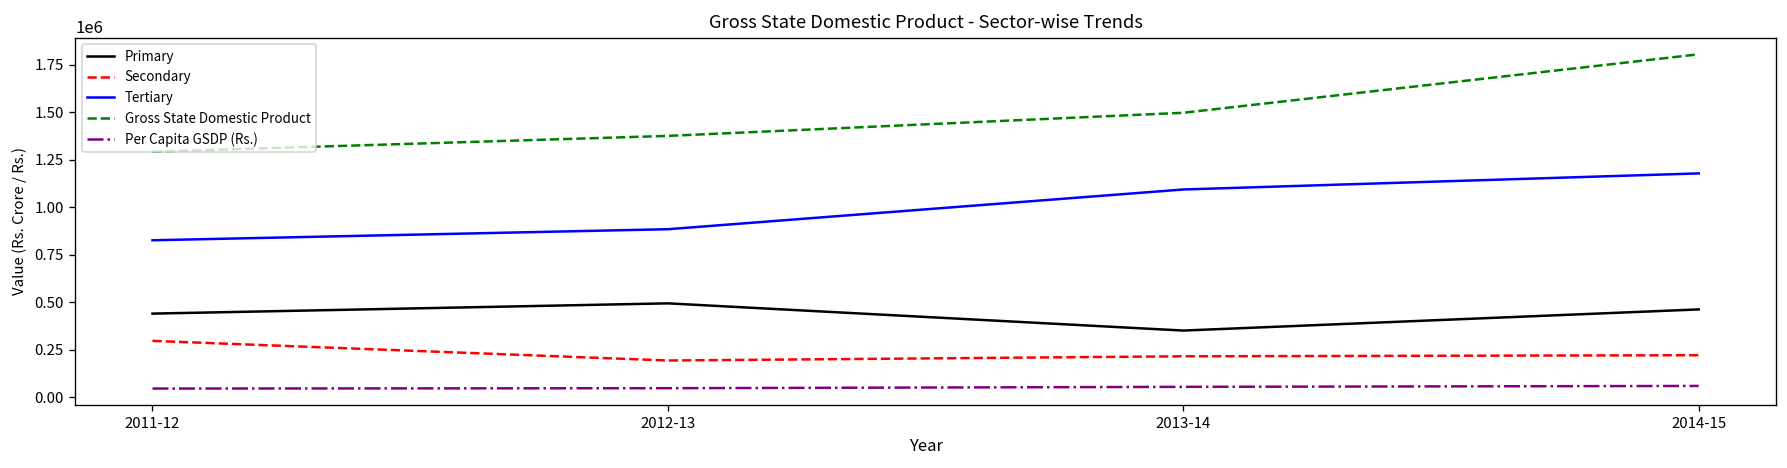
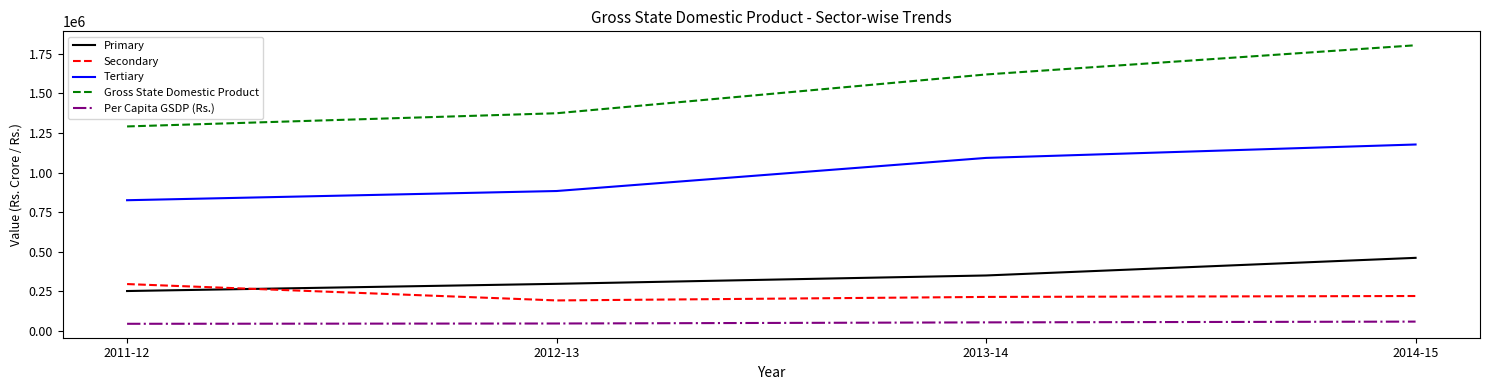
Primary, 2011-12: 440000 -> 250000
Primary, 2012-13: 490000 -> 300000
Gross State Domestic Product, 2013-14: 1500000 -> 1620000
